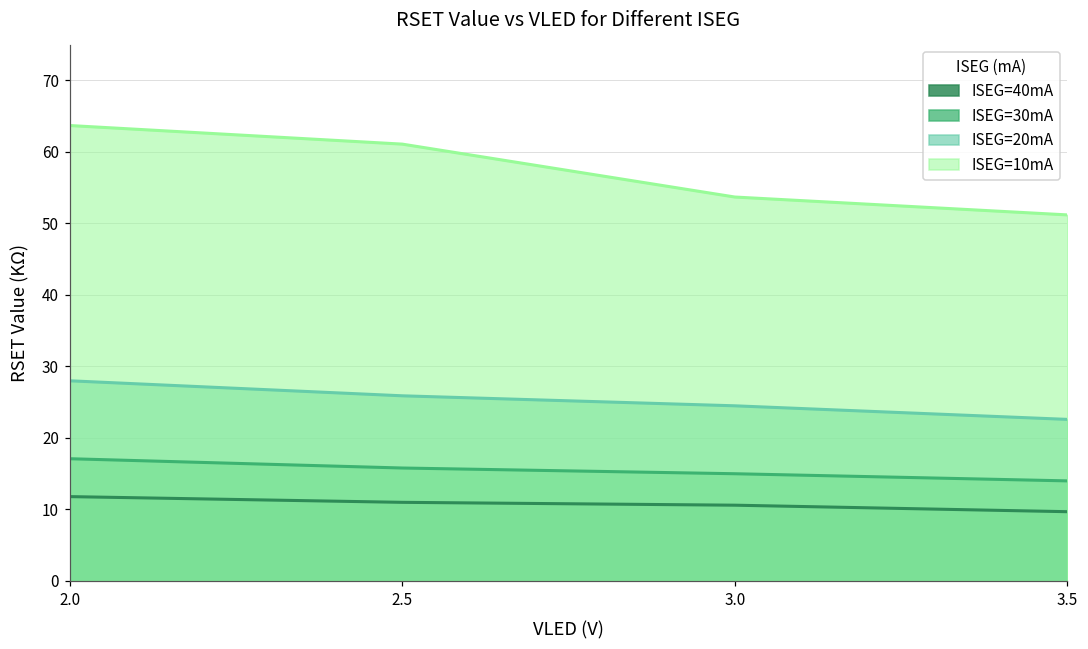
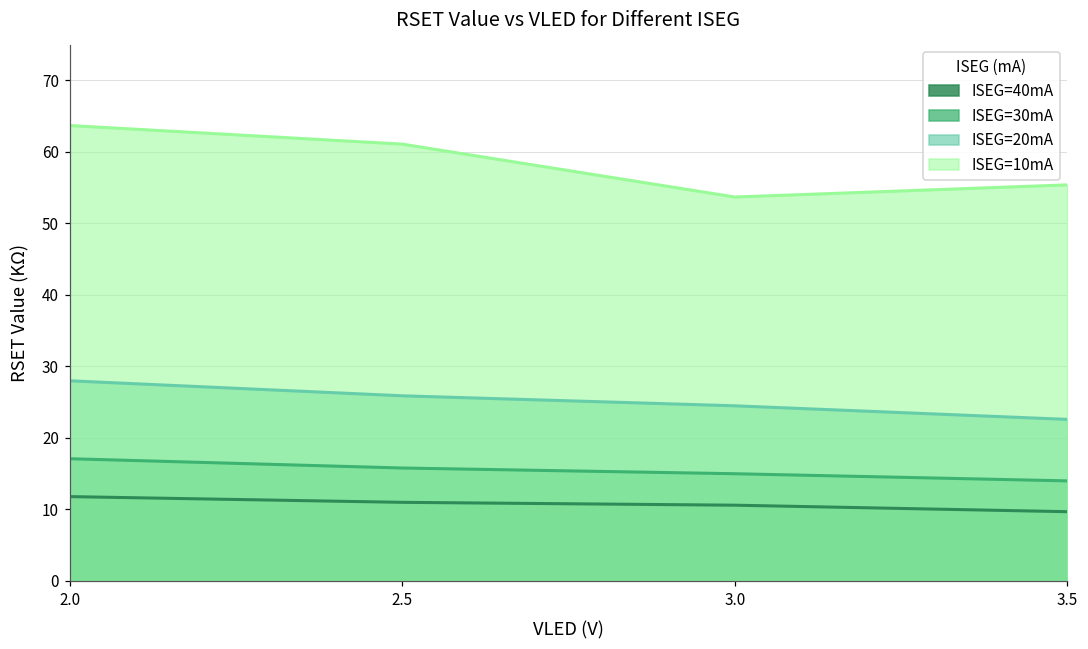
ISEG=10mA, 3.5: 51 -> 55
